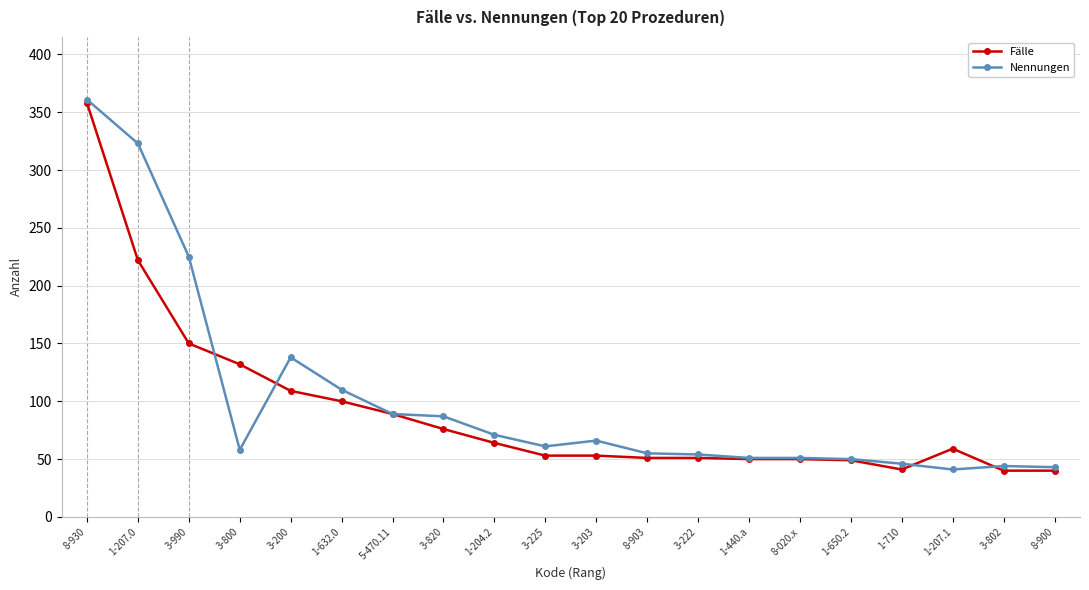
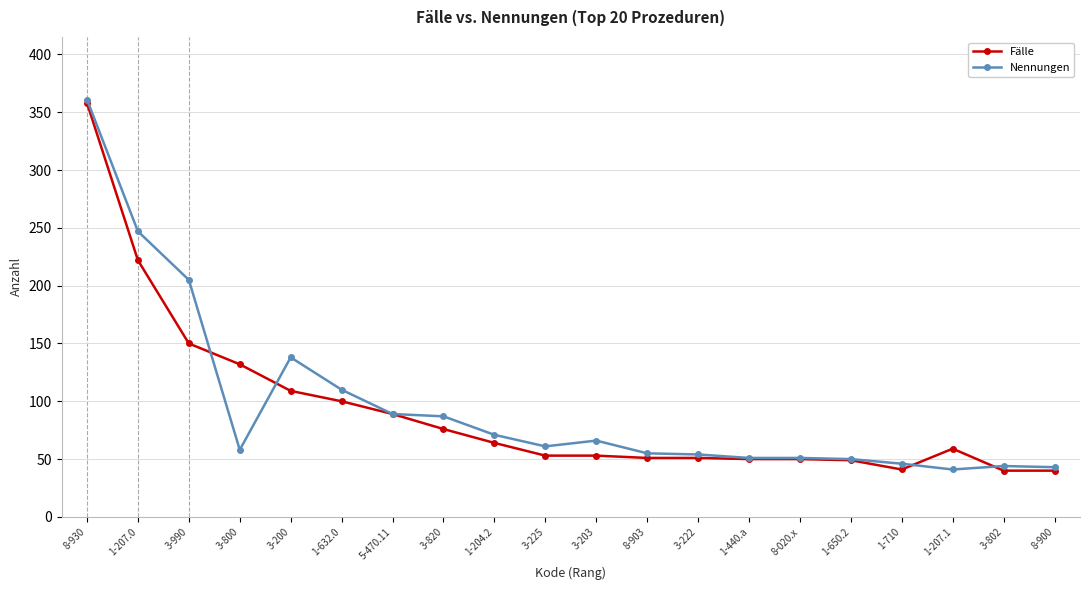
Nennungen, 1-207.0: 323 -> 247
Nennungen, 3-990: 225 -> 205
